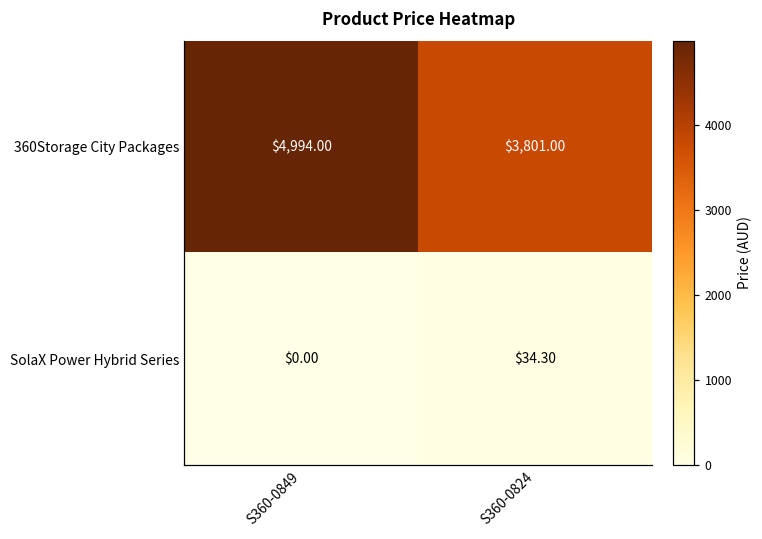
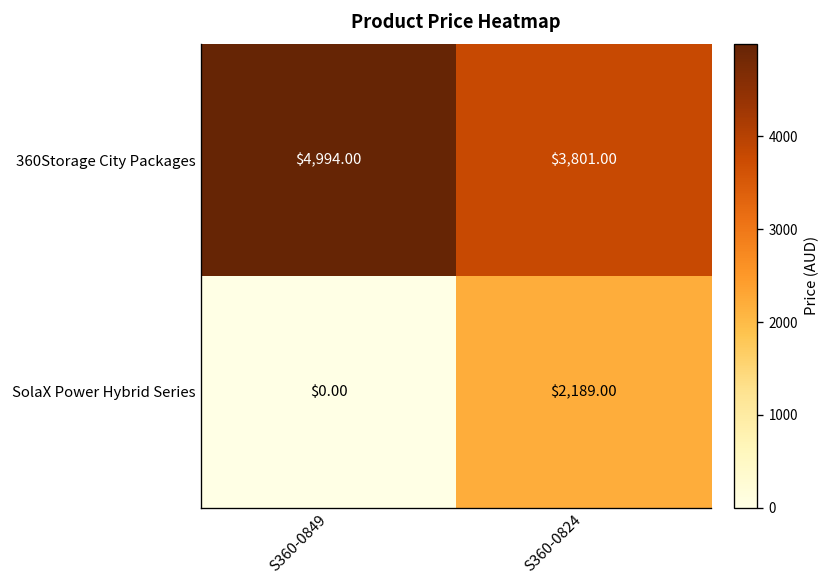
SolaX Power Hybrid Series, S360-0824: $34.30 -> $2,189.00
